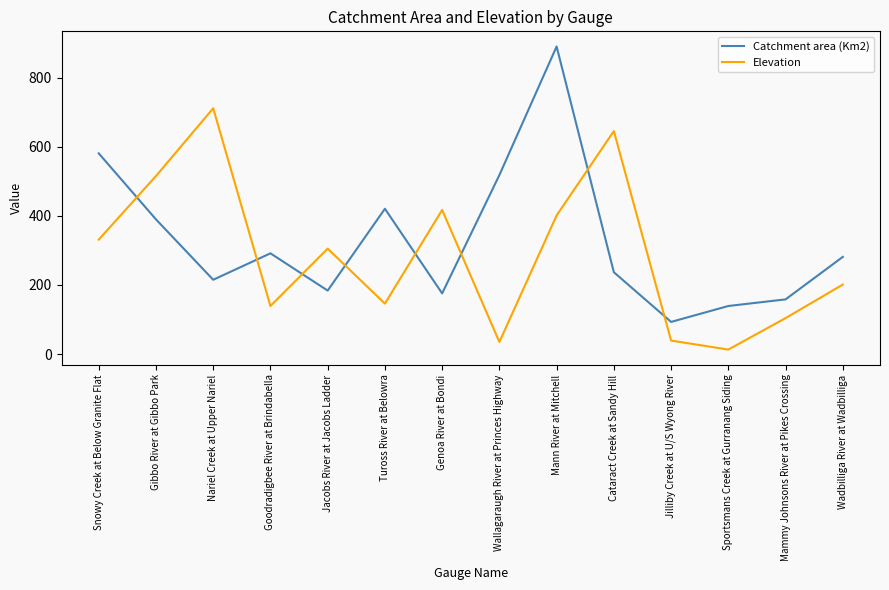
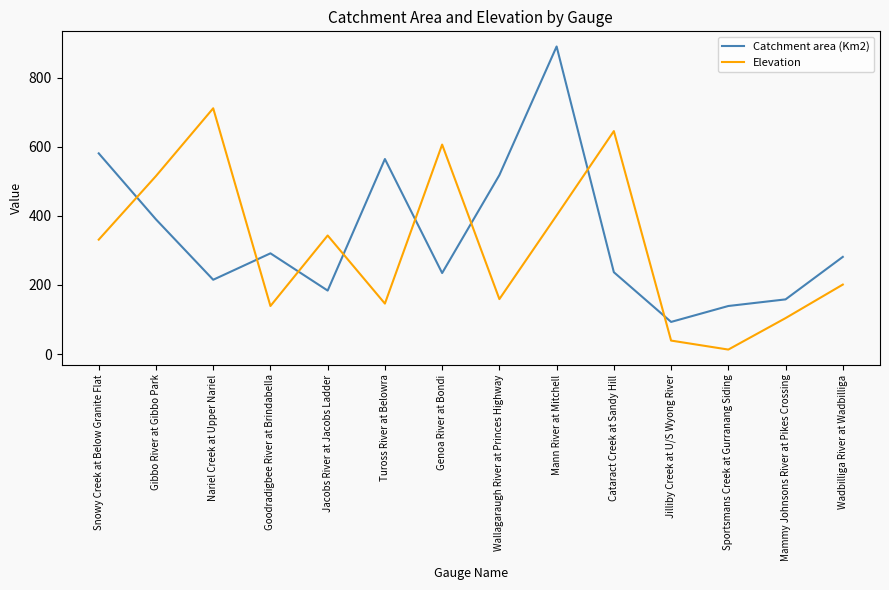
Elevation, Jacobs River at Jacobs Ladder: 310 -> 340
Catchment area (Km2), Tuross River at Belowra: 420 -> 560
Catchment area (Km2), Genoa River at Bondi: 180 -> 230
Elevation, Genoa River at Bondi: 420 -> 610
Elevation, Wallagaraugh River at Princes Highway: 40 -> 160
